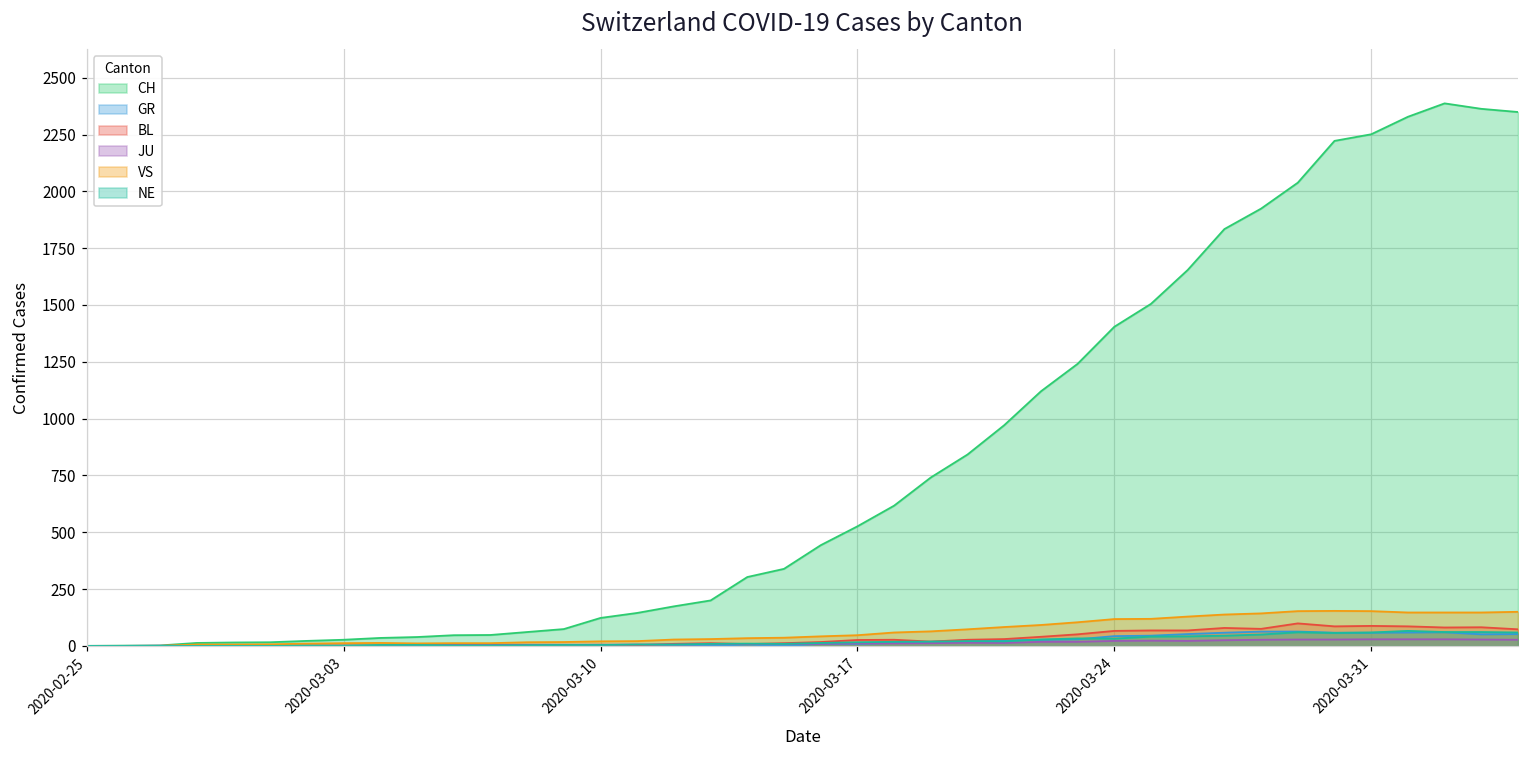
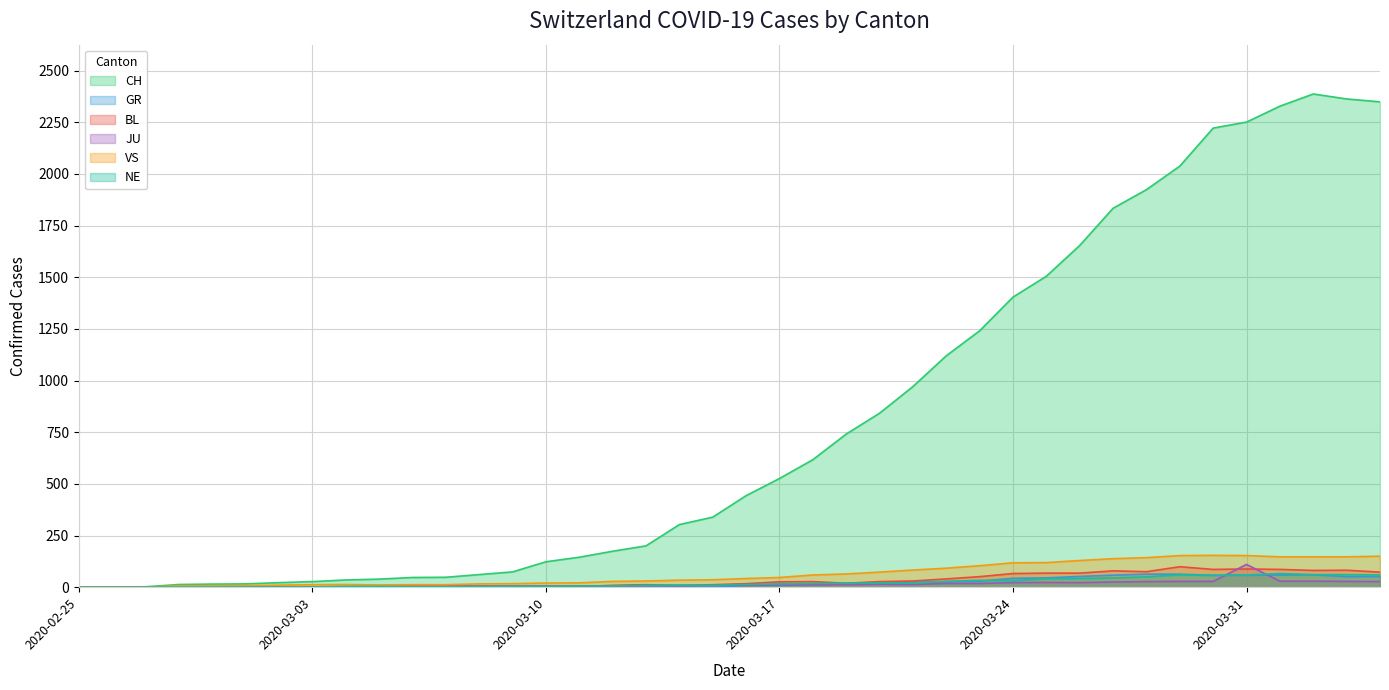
JU, 2020-03-31: 30 -> 110
